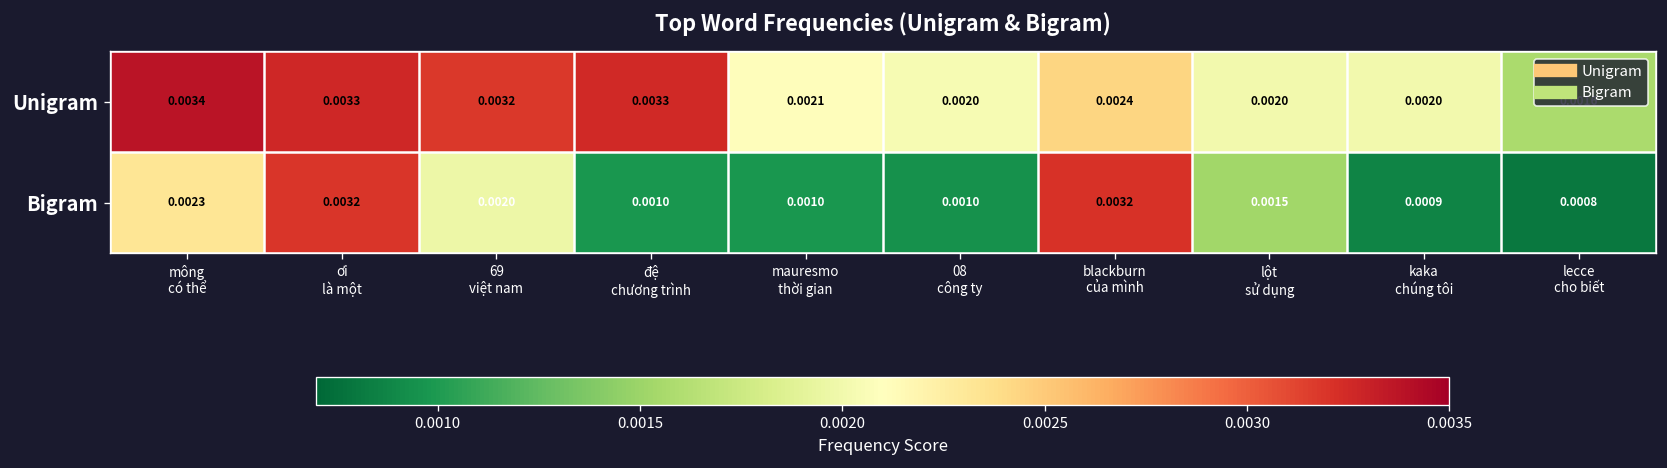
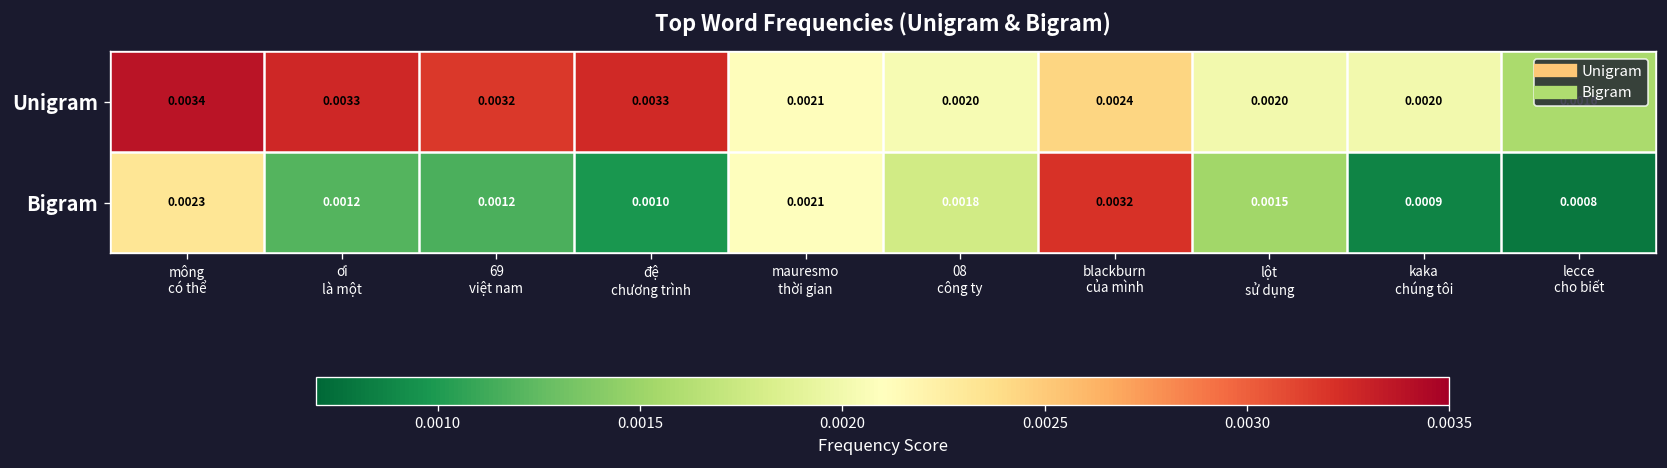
Bigram, ơi là một: 0.0032 -> 0.0012
Bigram, 69 việt nam: 0.0020 -> 0.0012
Bigram, mauresmo thời gian: 0.0010 -> 0.0021
Bigram, 08 công ty: 0.0010 -> 0.0018
